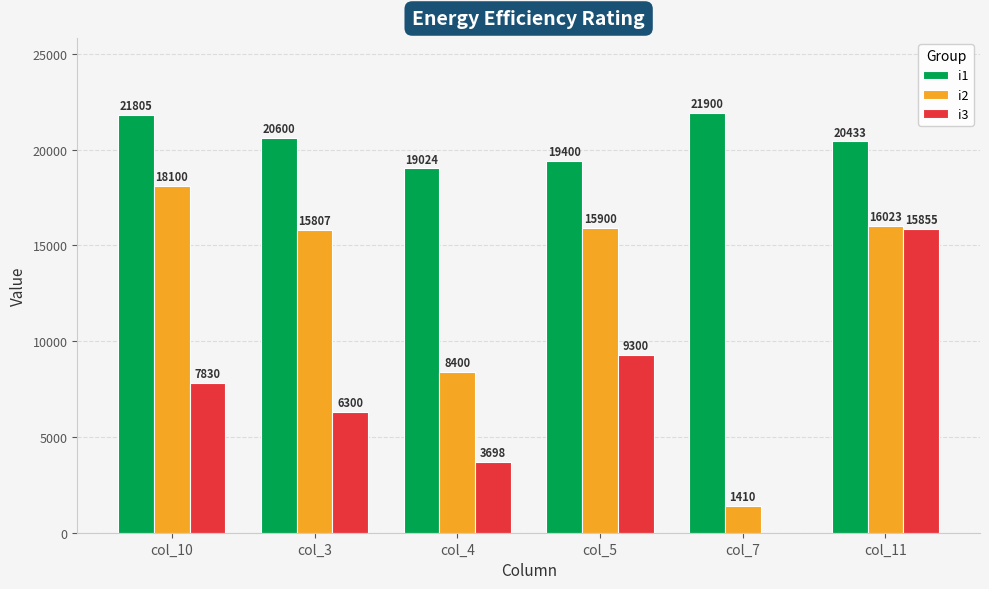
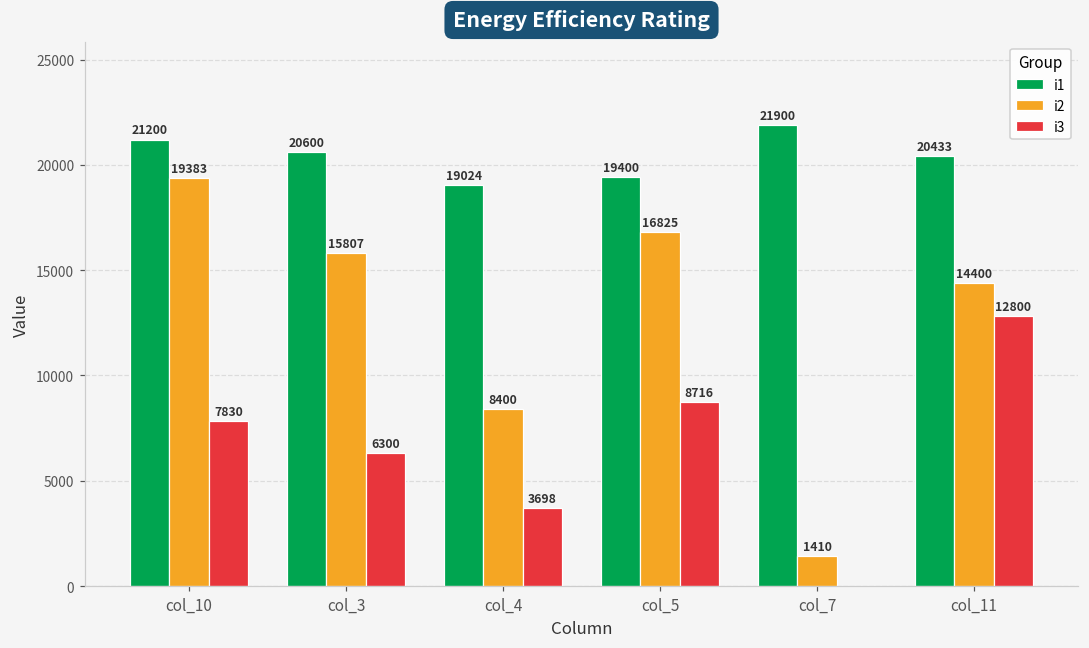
i1, col_10: 21805 -> 21200
i2, col_10: 18100 -> 19383
i2, col_5: 15900 -> 16825
i3, col_5: 9300 -> 8716
i2, col_11: 16023 -> 14400
i3, col_11: 15855 -> 12800
